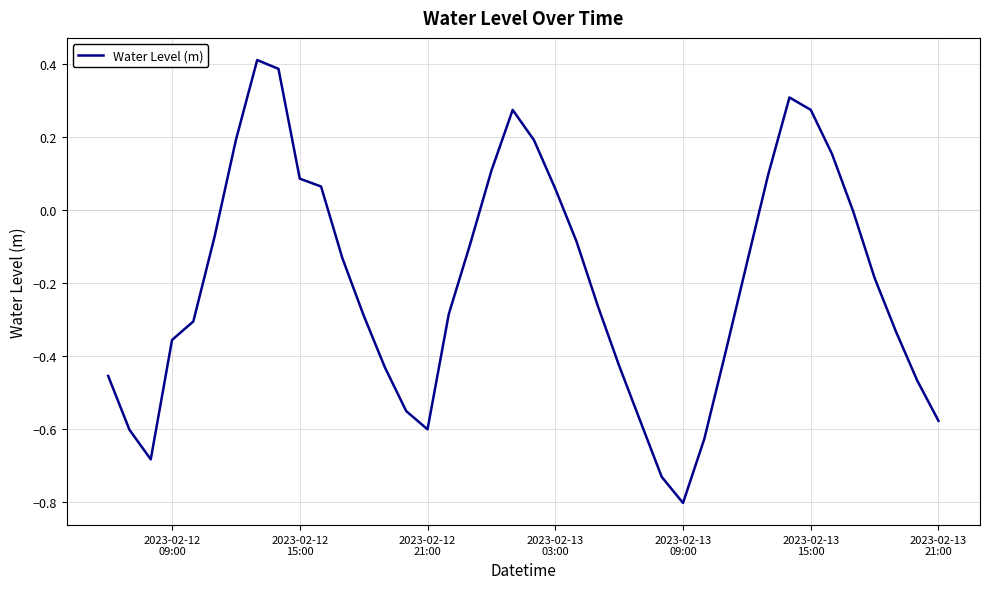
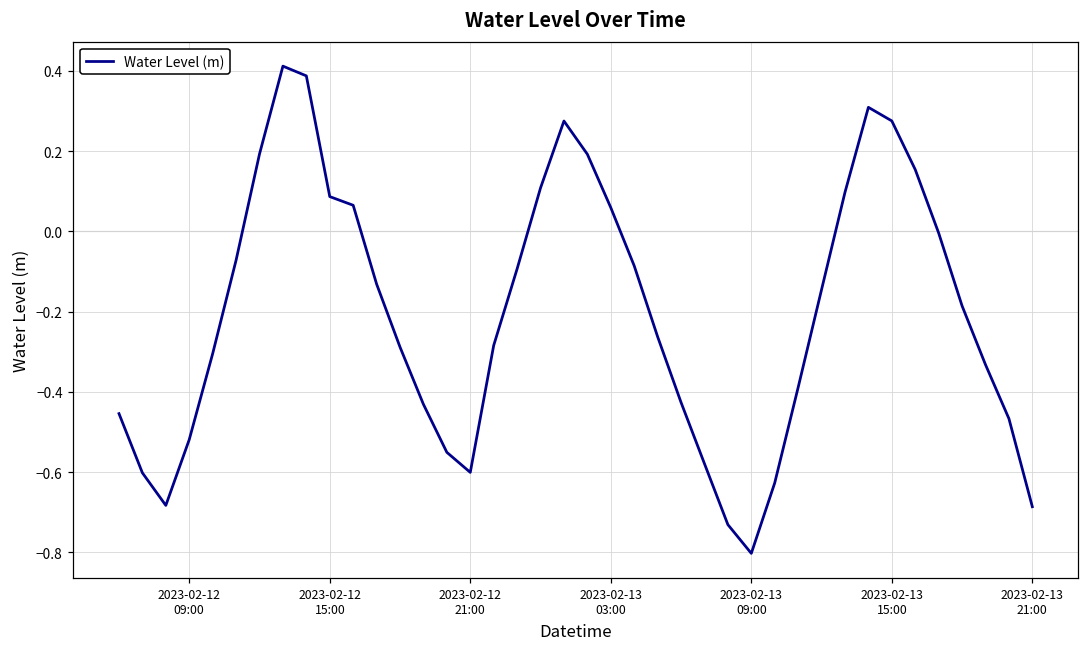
2023-02-12 09:00: -0.36 -> -0.52
2023-02-13 21:00: -0.58 -> -0.69
